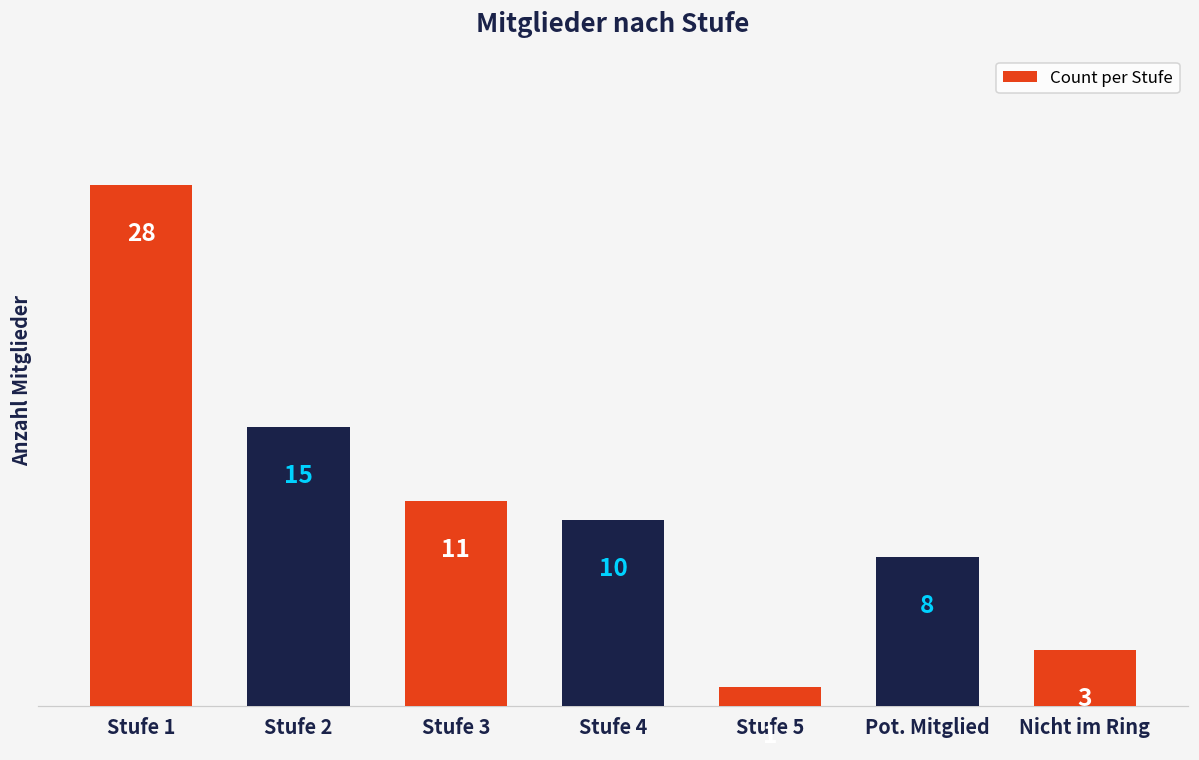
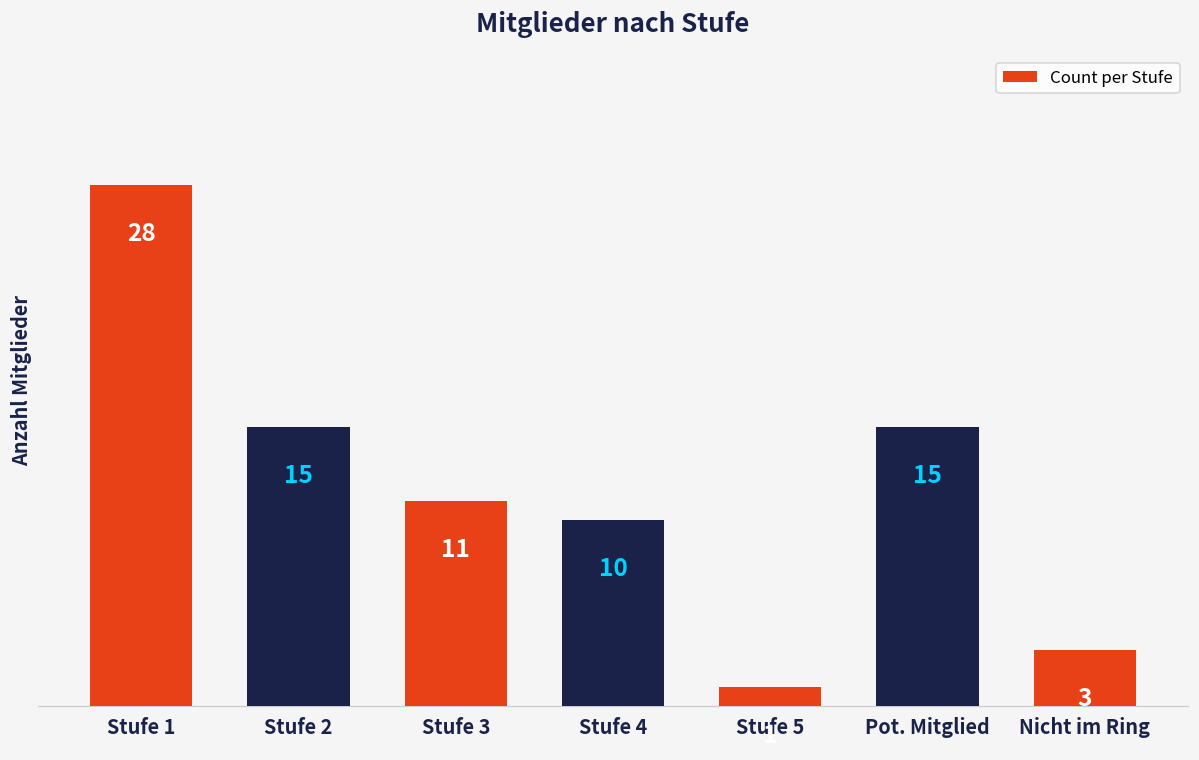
Pot. Mitglied: 8 -> 15
